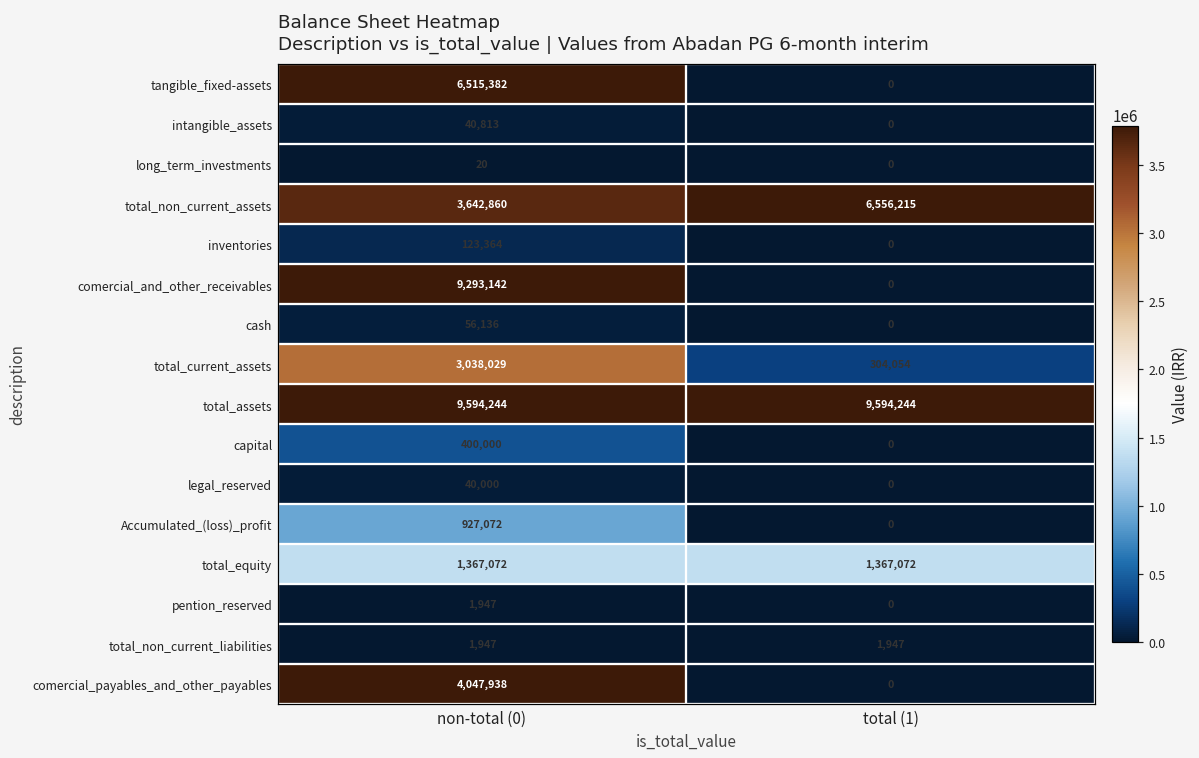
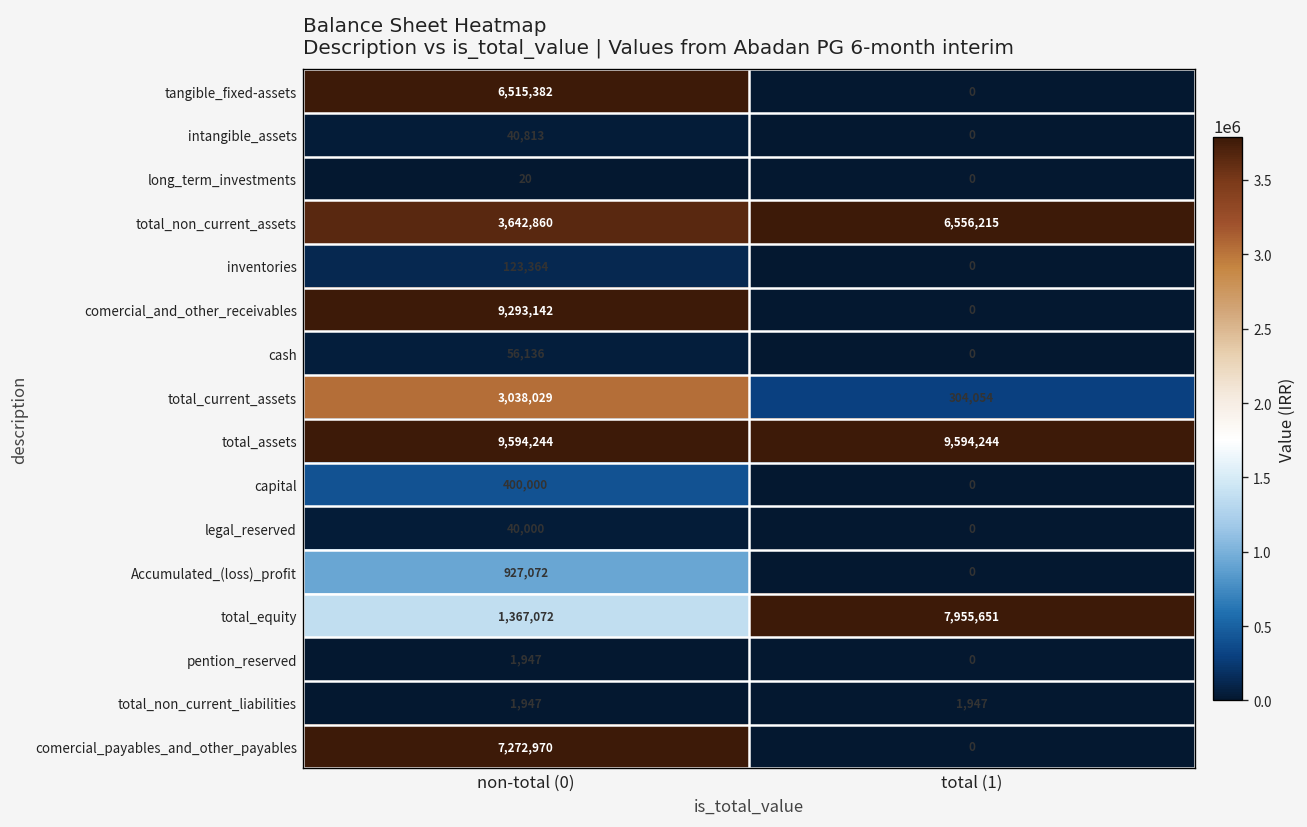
total_equity, total (1): 1,367,072 -> 7,955,651
comercial_payables_and_other_payables, non-total (0): 4,047,938 -> 7,272,970
